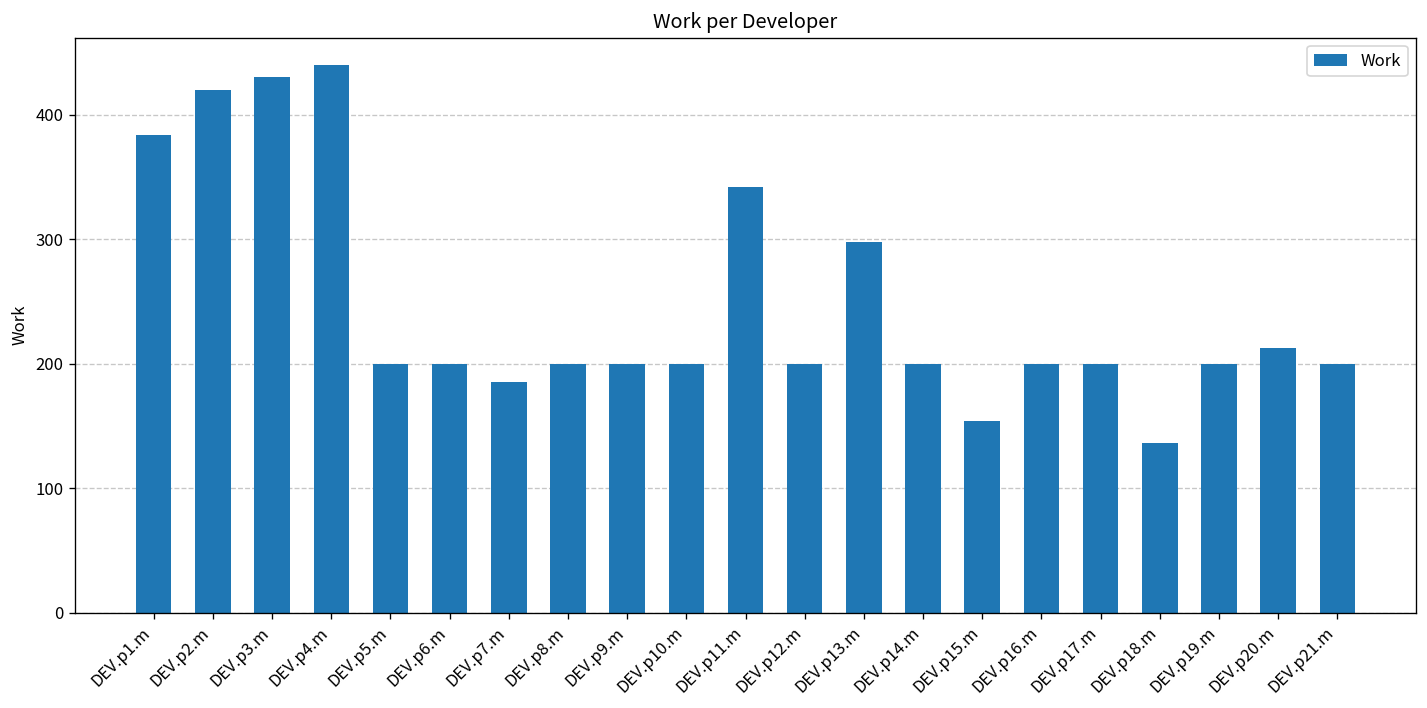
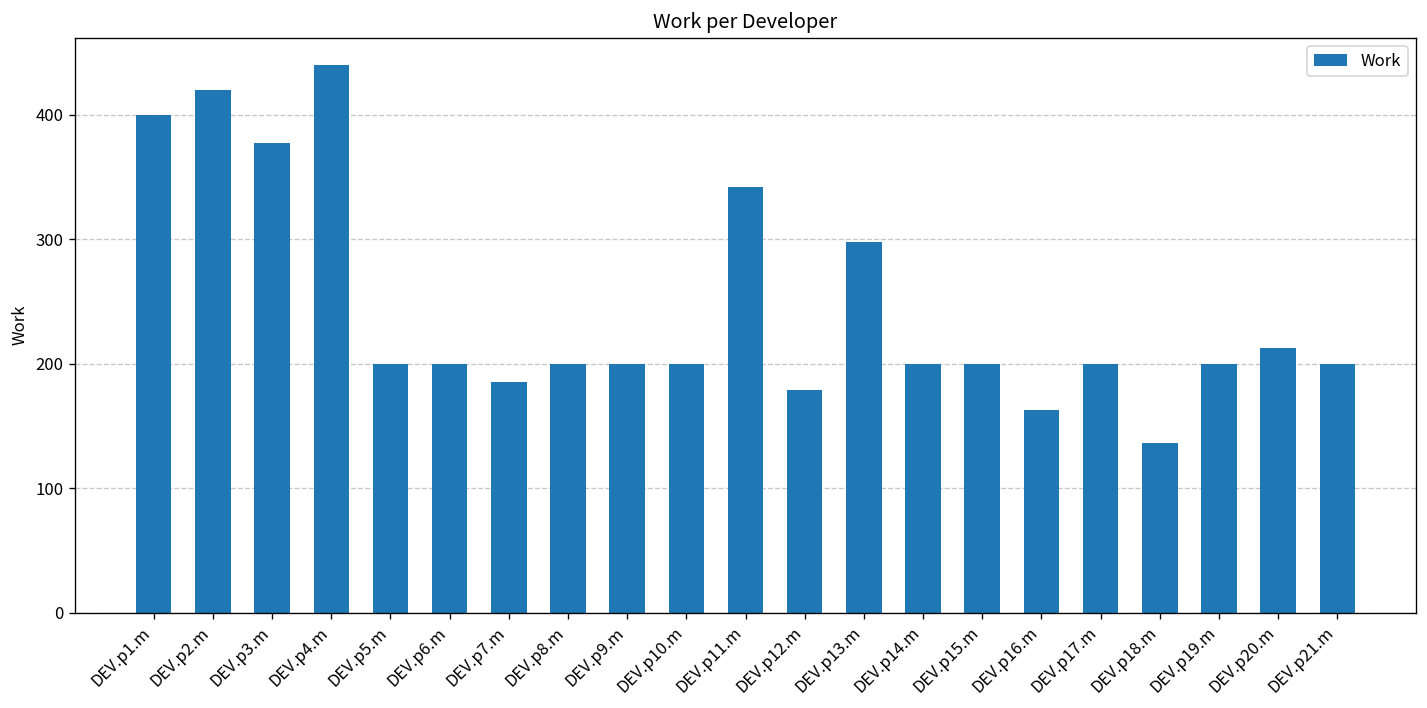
DEV.p1.m: 384 -> 400
DEV.p3.m: 430 -> 377
DEV.p12.m: 200 -> 179
DEV.p15.m: 154 -> 200
DEV.p16.m: 200 -> 163
